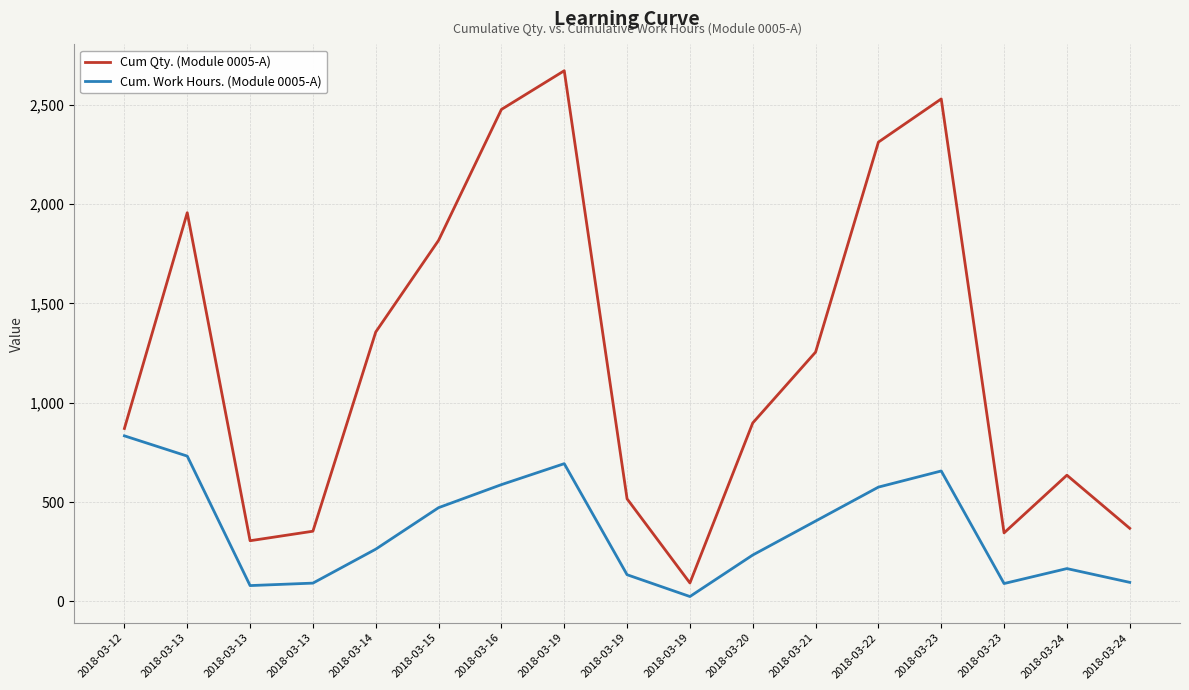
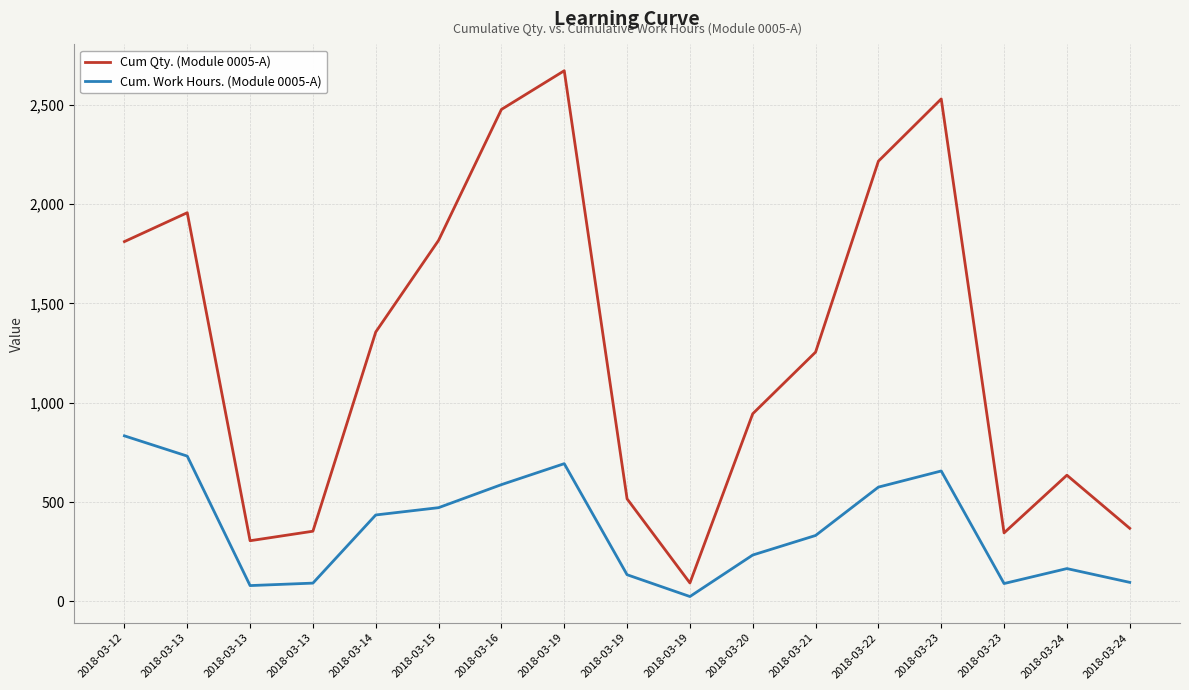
Cum Qty. (Module 0005-A), 2018-03-12: 870 -> 1,810
Cum. Work Hours. (Module 0005-A), 2018-03-14: 260 -> 430
Cum Qty. (Module 0005-A), 2018-03-20: 900 -> 940
Cum. Work Hours. (Module 0005-A), 2018-03-21: 400 -> 330
Cum Qty. (Module 0005-A), 2018-03-22: 2,310 -> 2,220
